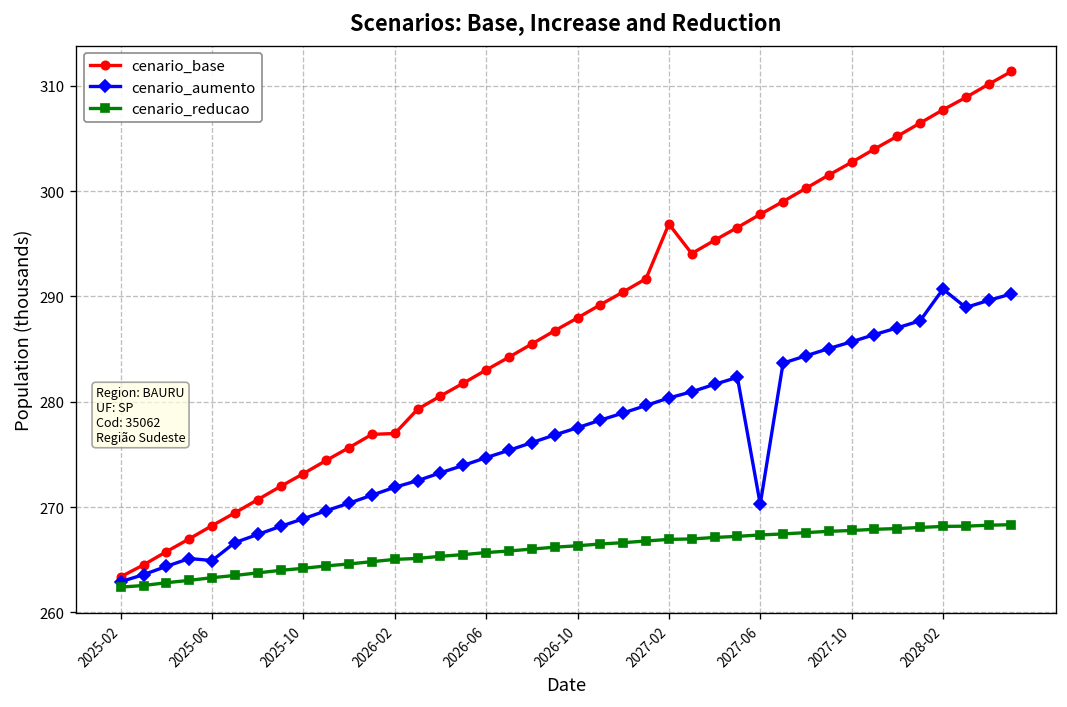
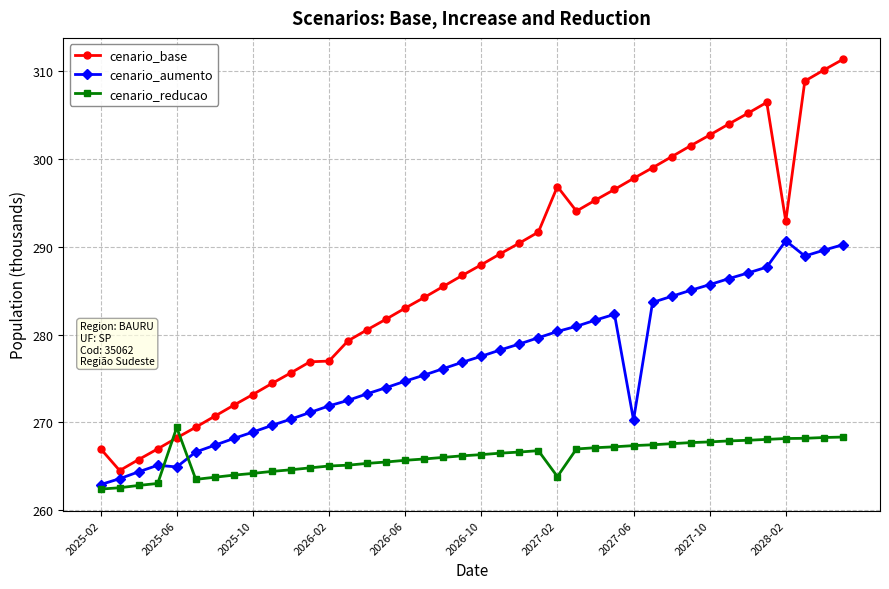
cenario_base, 2025-02: 263 -> 267
cenario_reducao, 2025-06: 263 -> 269
cenario_reducao, 2027-02: 267 -> 264
cenario_base, 2028-02: 308 -> 293
